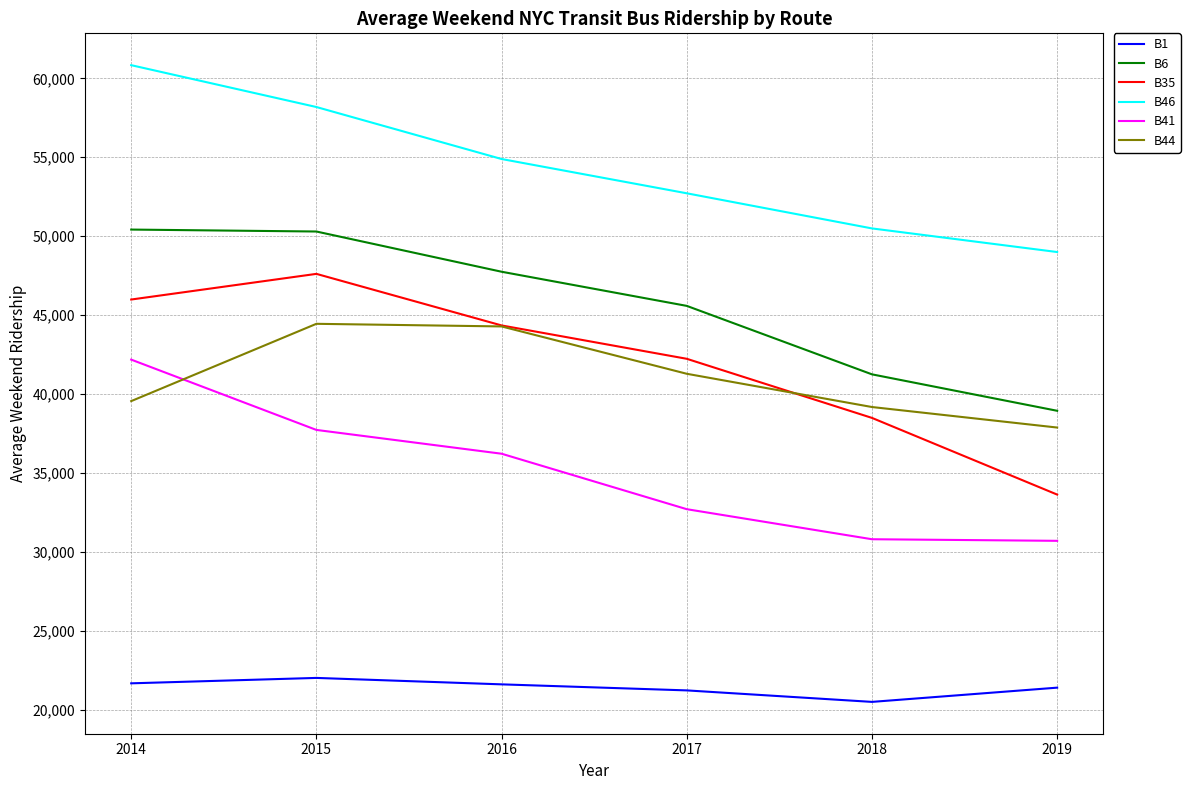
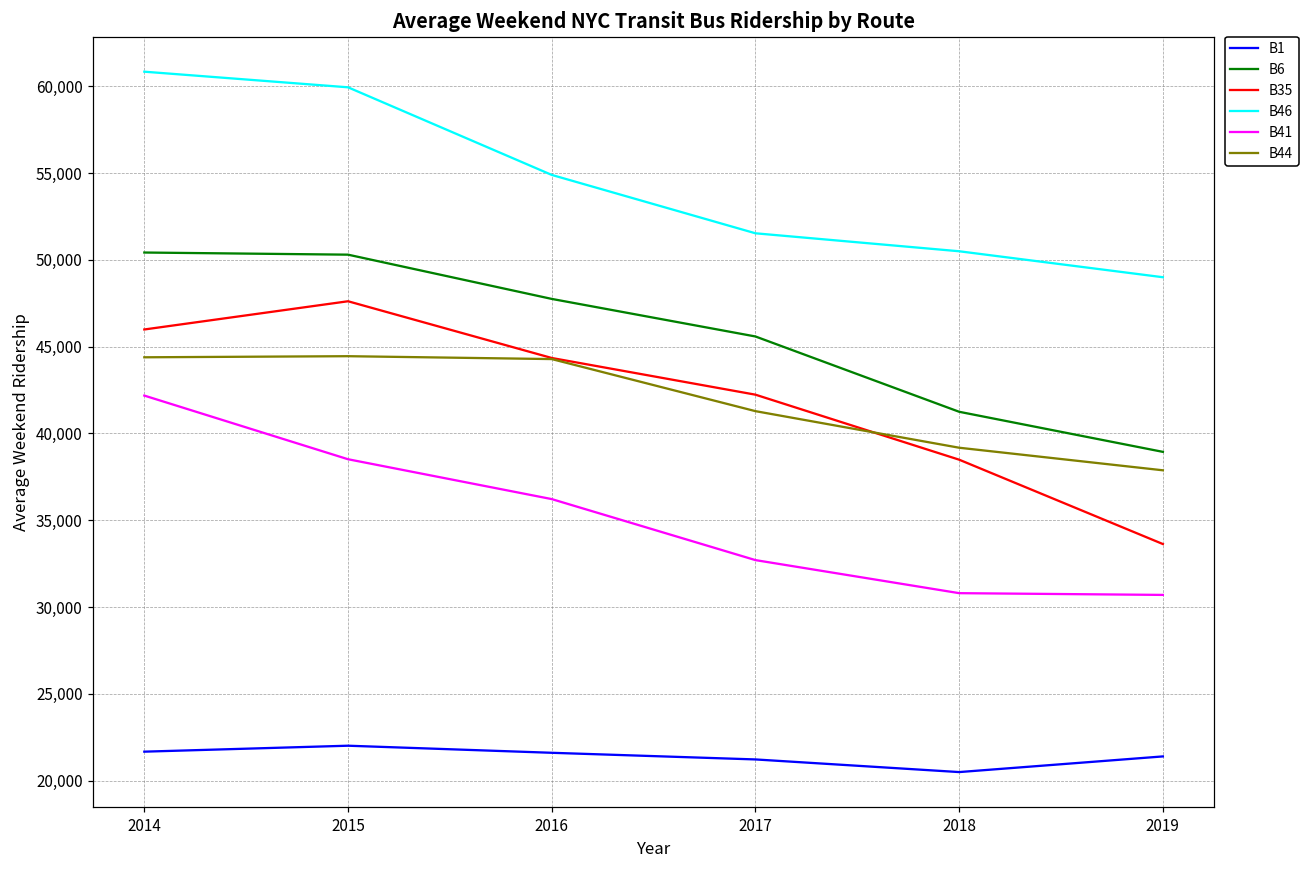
B44, 2014: 39,600 -> 44,400
B46, 2015: 58,200 -> 59,900
B41, 2015: 37,700 -> 38,500
B46, 2017: 52,700 -> 51,500
